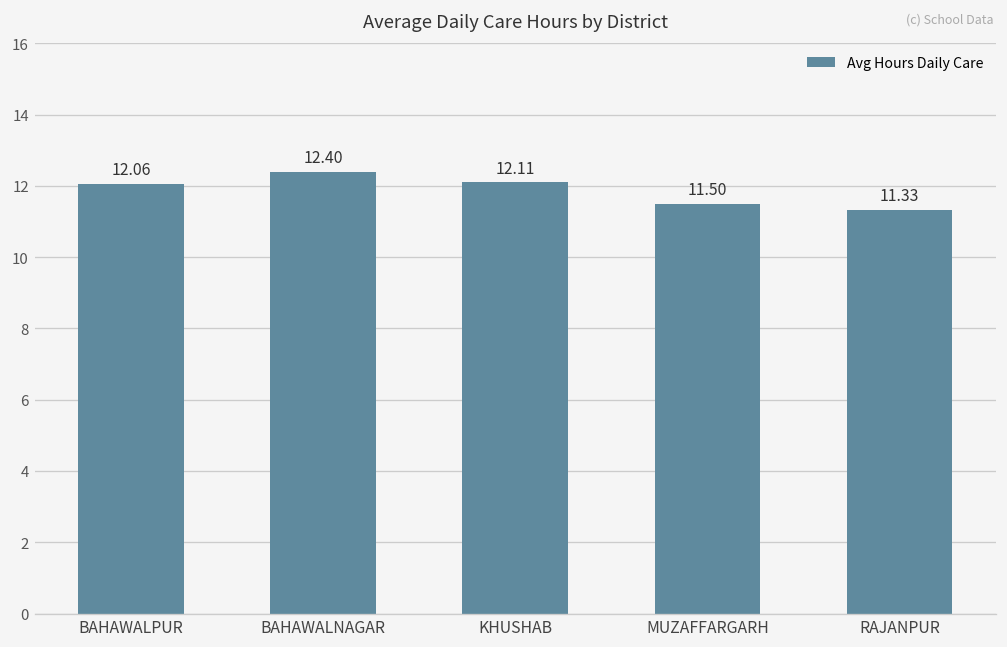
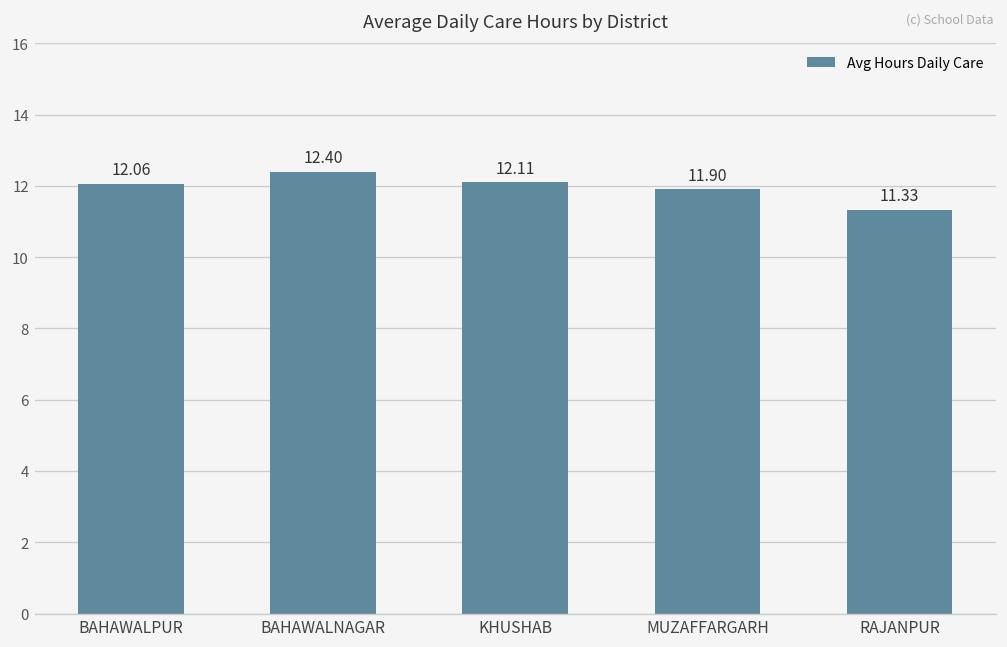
MUZAFFARGARH: 11.50 -> 11.90
